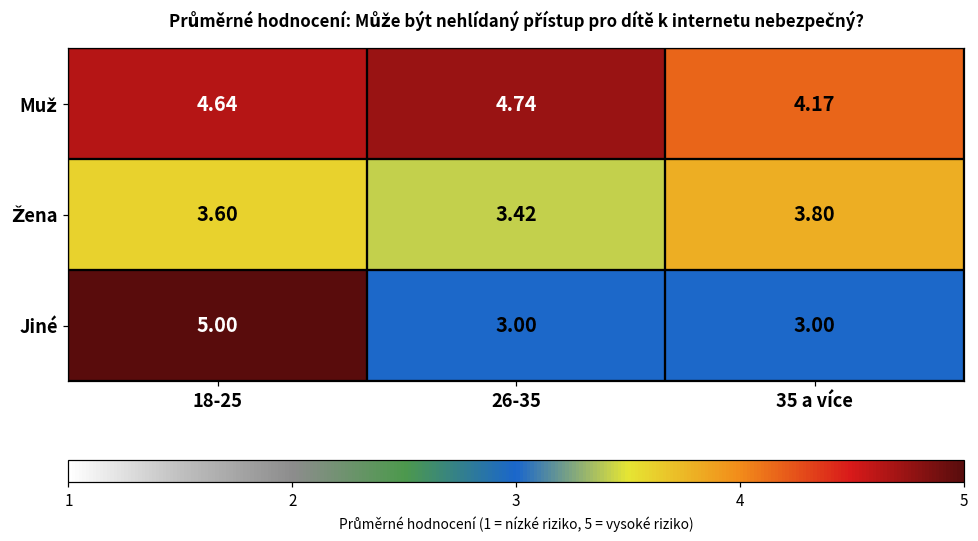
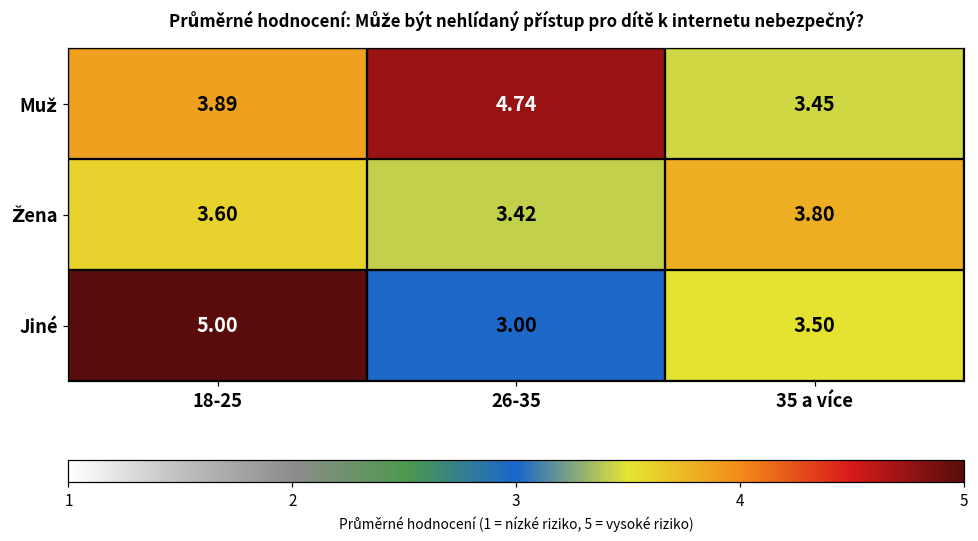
Muž, 18-25: 4.64 -> 3.89
Muž, 35 a více: 4.17 -> 3.45
Jiné, 35 a více: 3.00 -> 3.50
